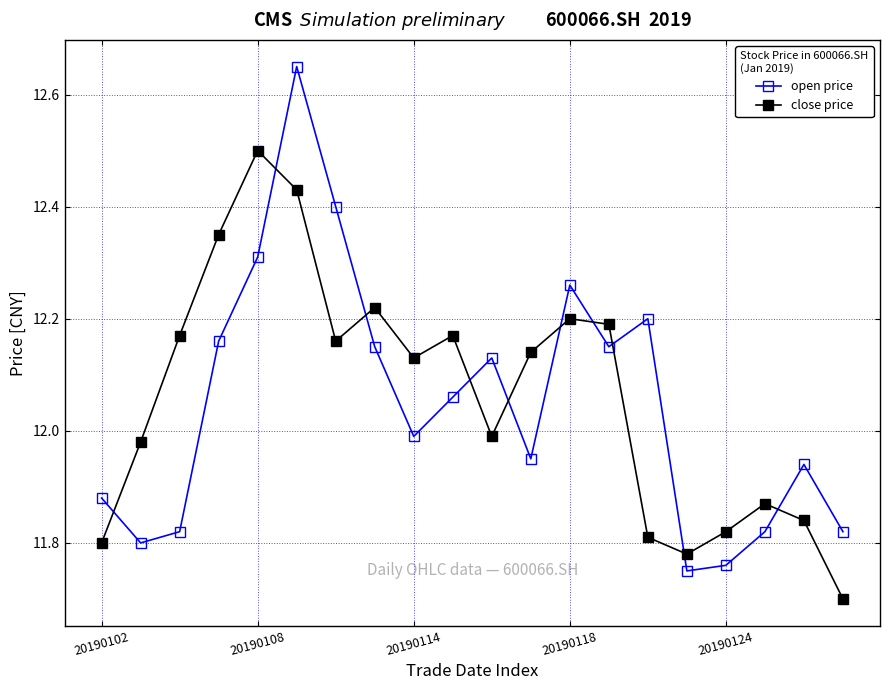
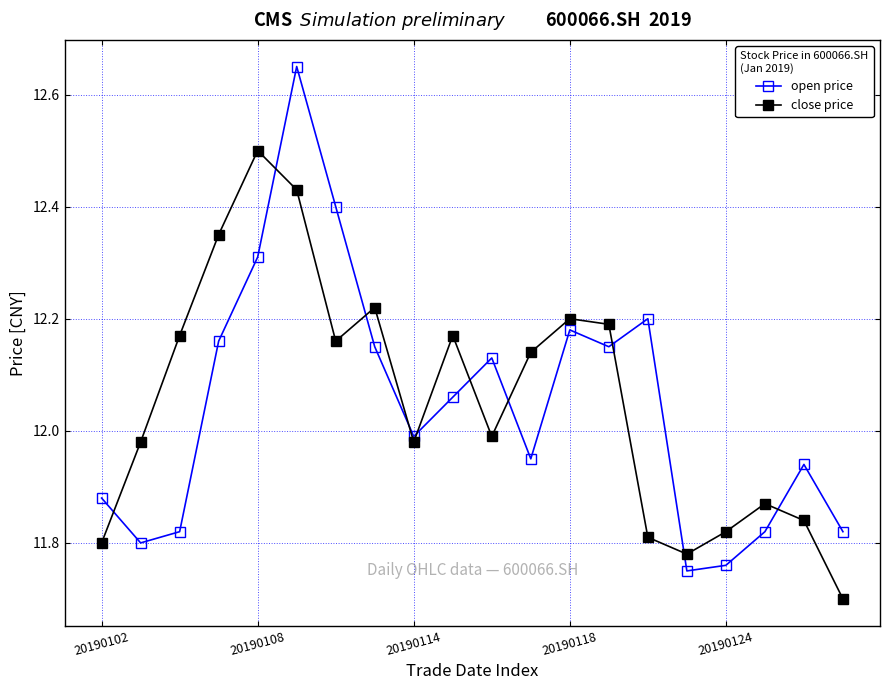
close price, 20190114: 12.13 -> 11.98
open price, 20190118: 12.26 -> 12.18
